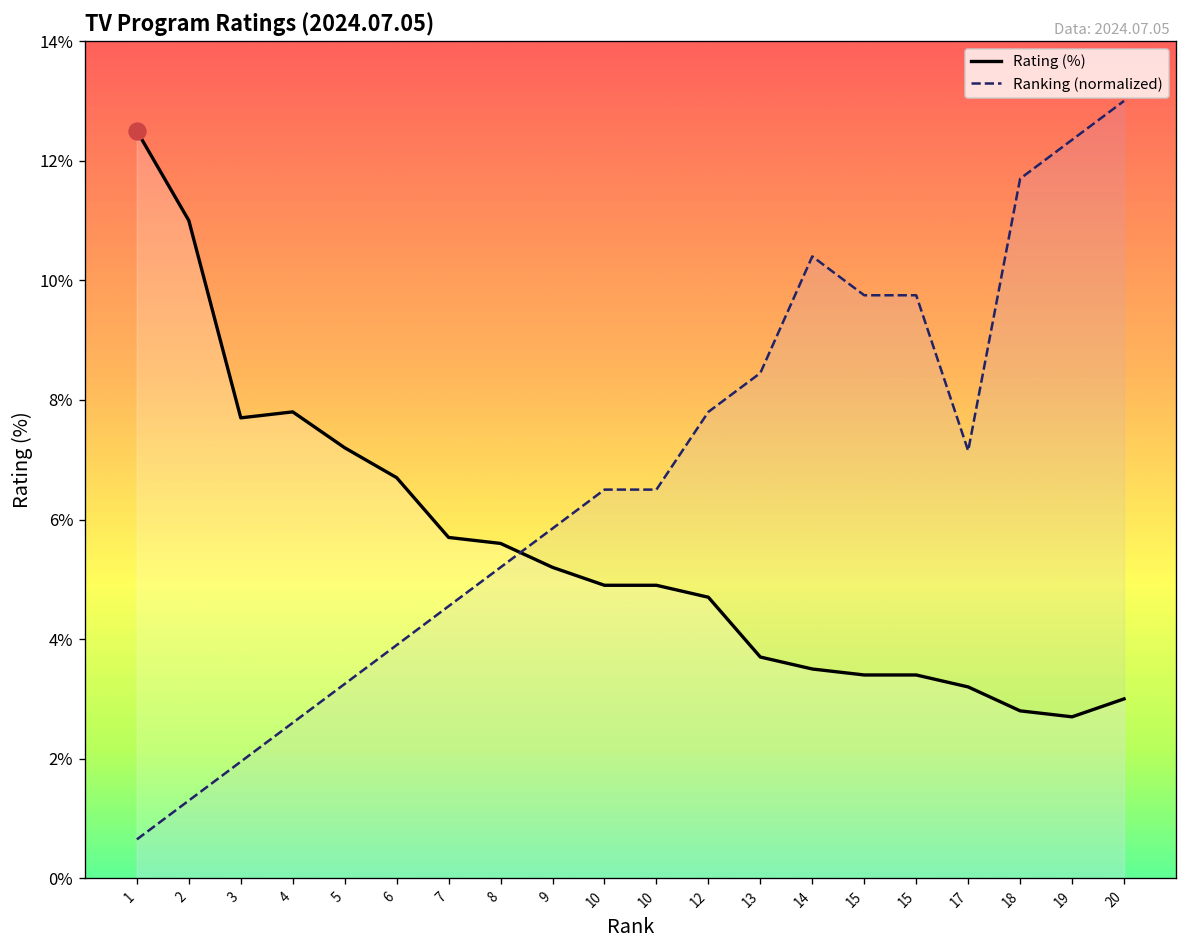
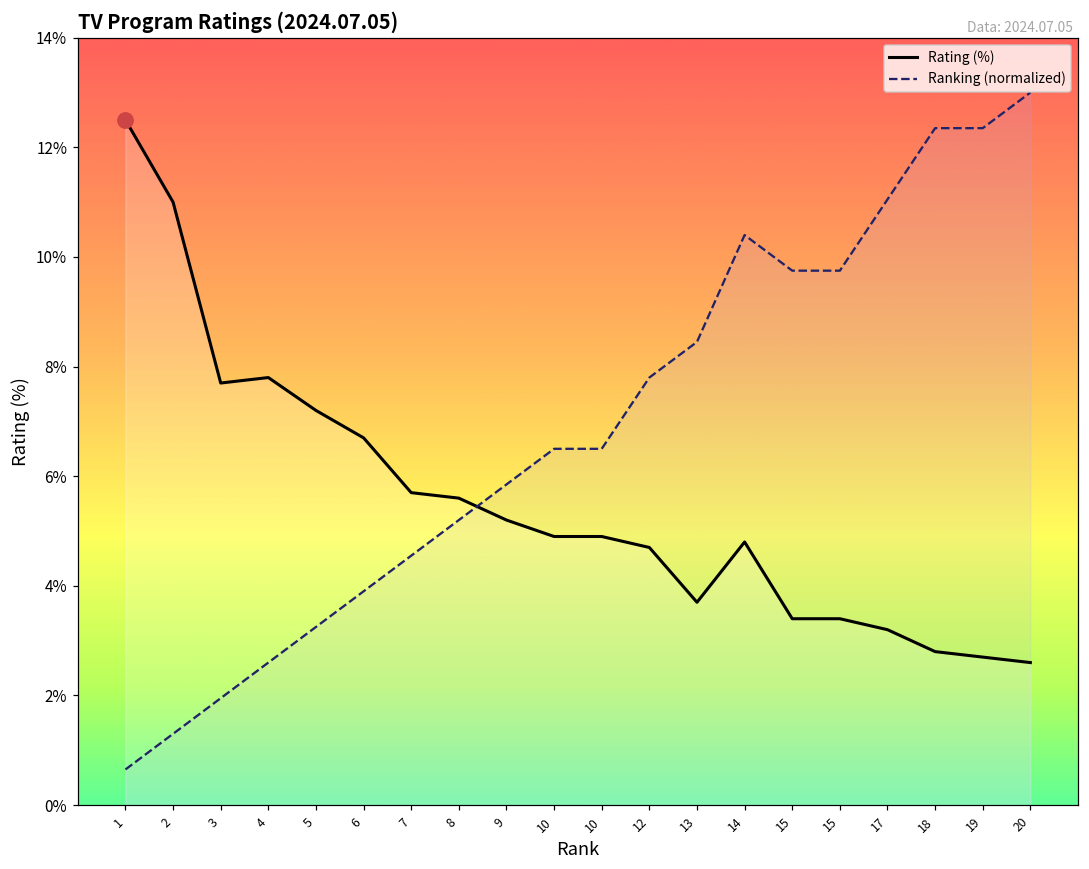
Rating (%), 14: 3.5% -> 4.8%
Ranking (normalized), 17: 7.2% -> 11.0%
Ranking (normalized), 18: 11.7% -> 12.4%
Rating (%), 20: 3.0% -> 2.6%
